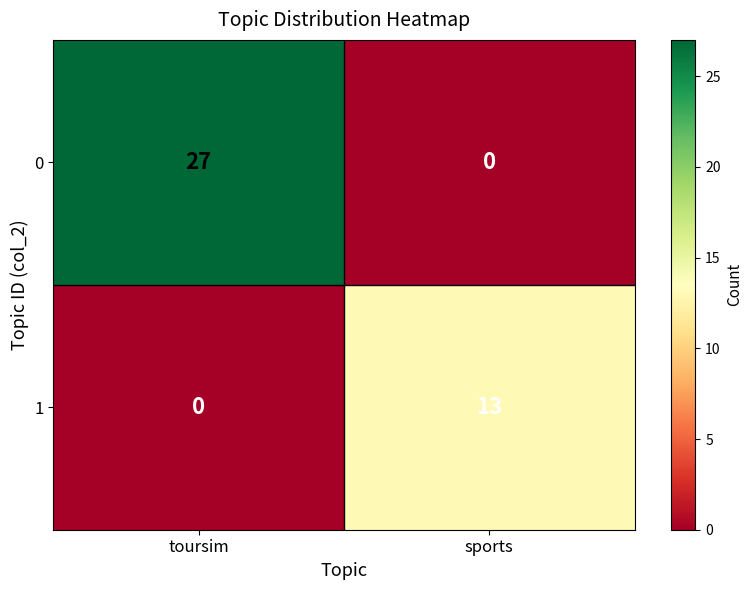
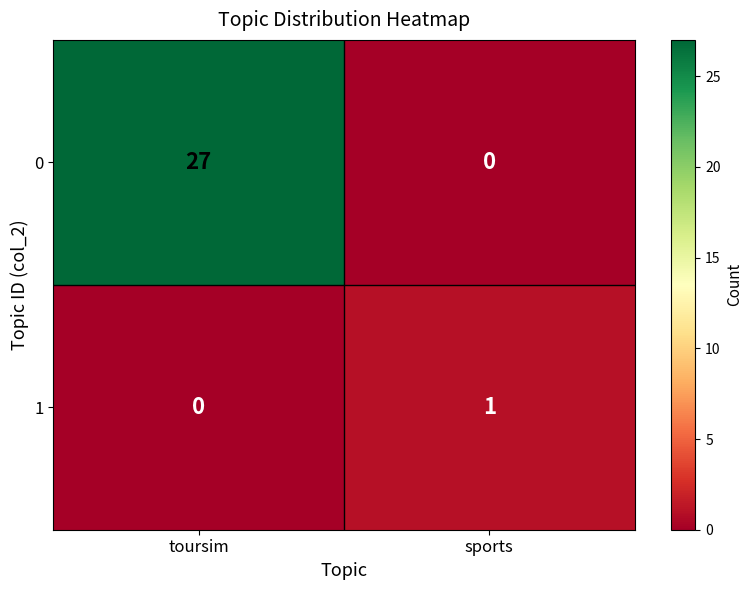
1, sports: 13 -> 1
